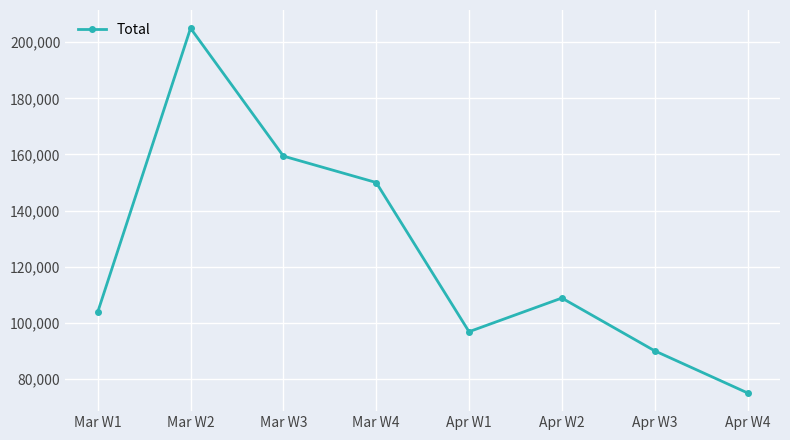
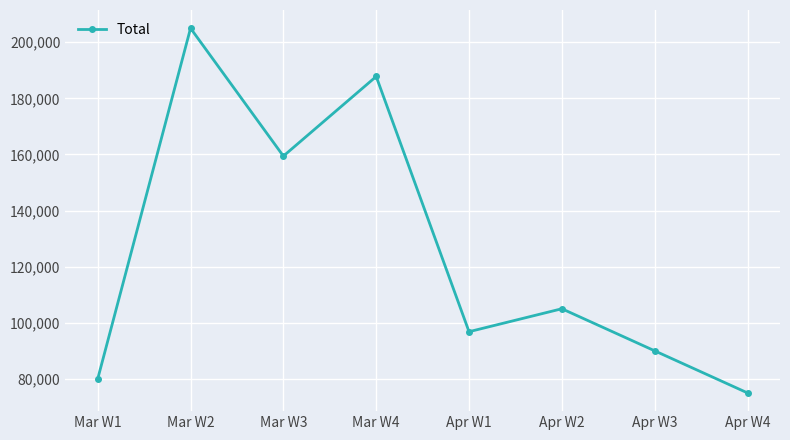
Mar W1: 104,000 -> 80,000
Mar W4: 150,000 -> 188,000
Apr W2: 109,000 -> 105,000
